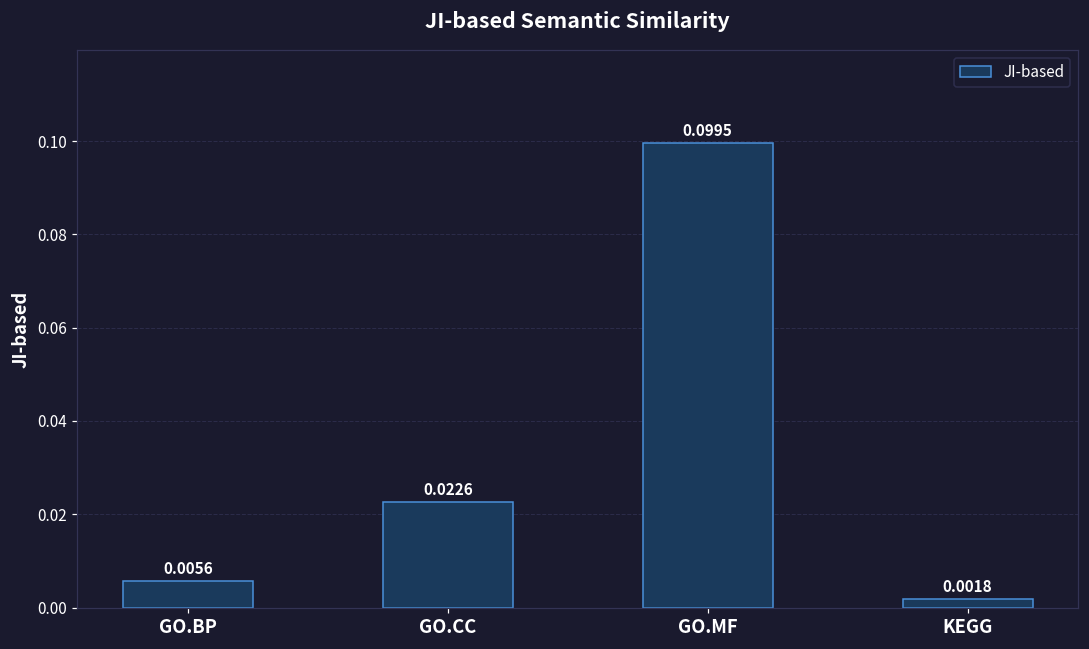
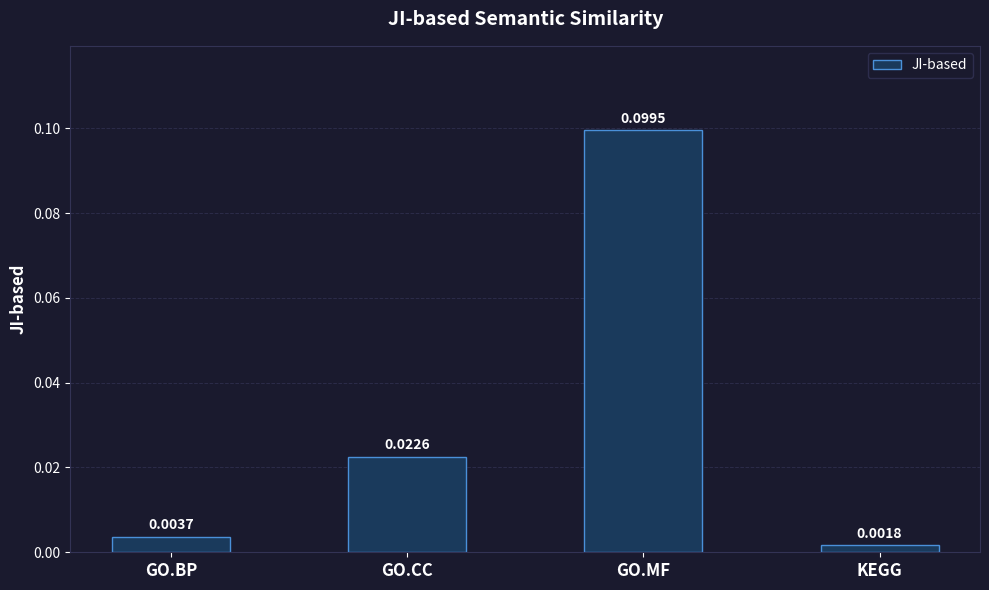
GO.BP: 0.0056 -> 0.0037
